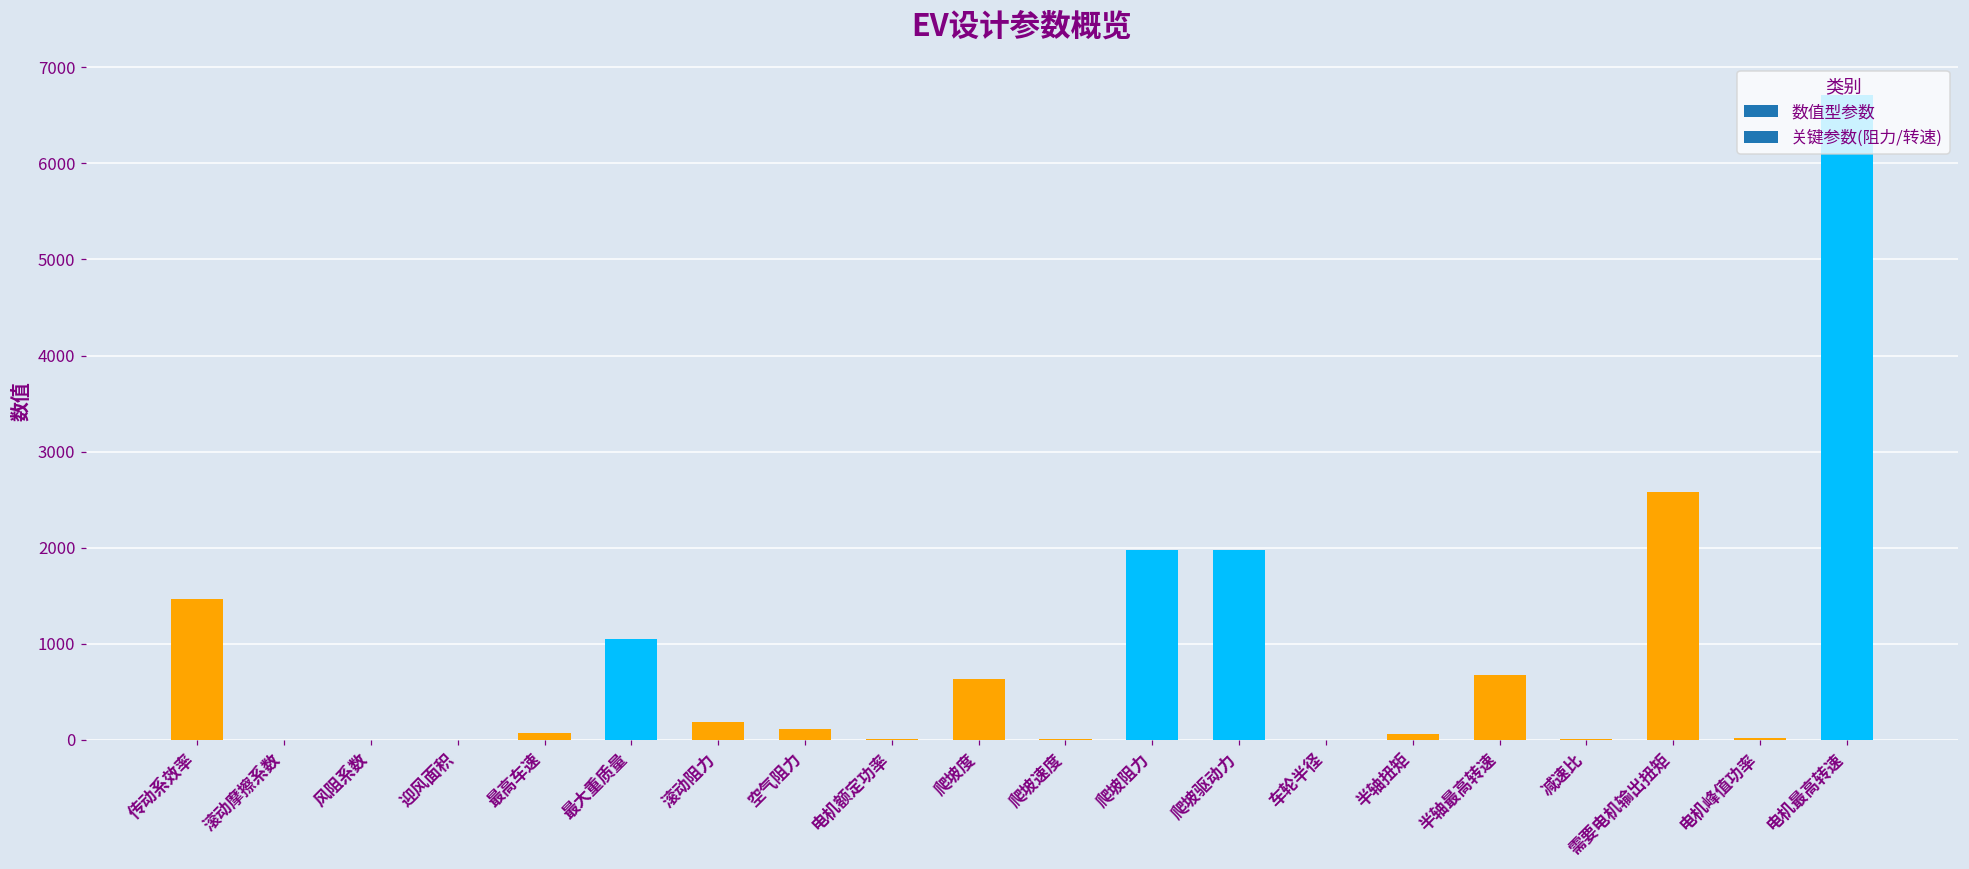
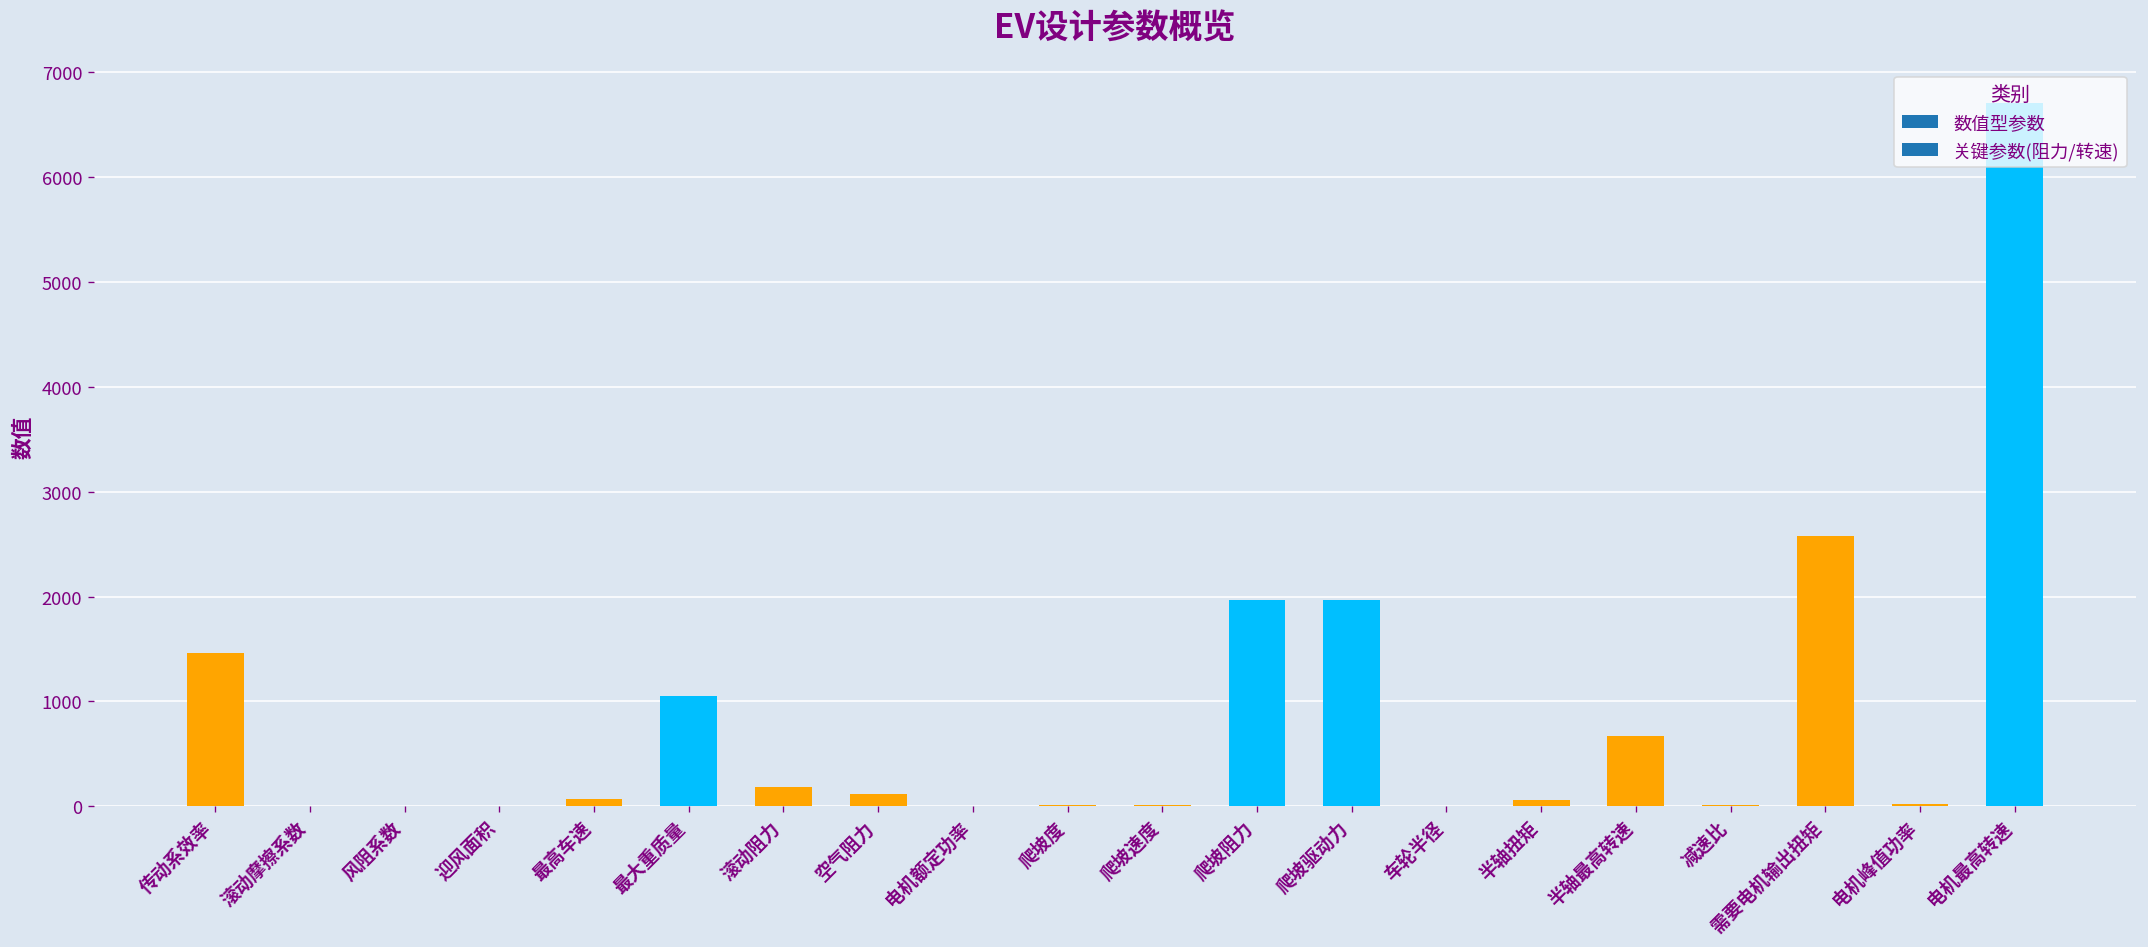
爬坡度: 600 -> 0
